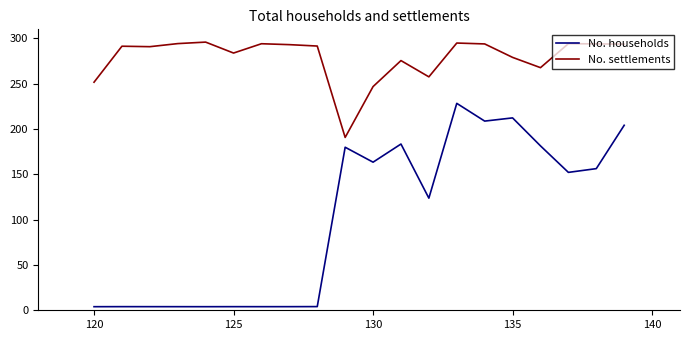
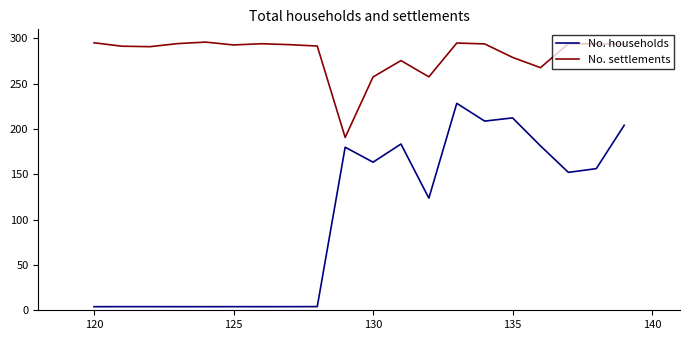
No. settlements, 120: 250 -> 300
No. settlements, 125: 280 -> 290
No. settlements, 130: 250 -> 260
